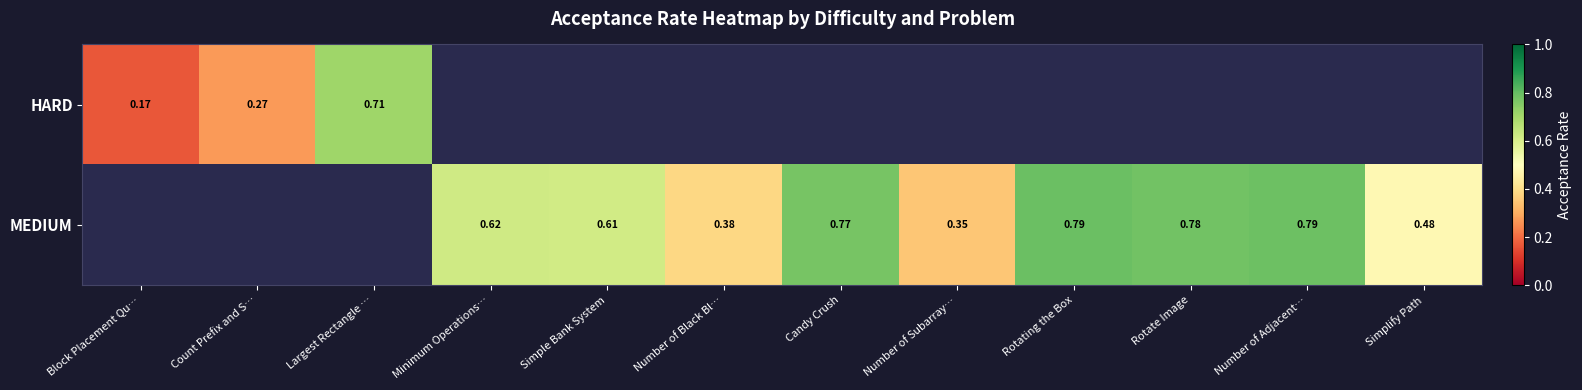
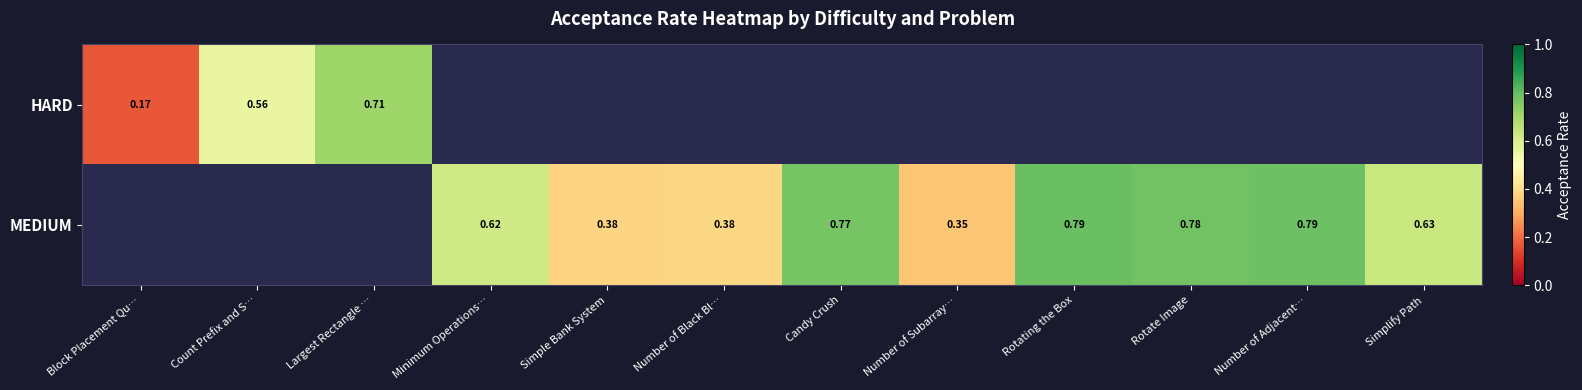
HARD, Count Prefix and S…: 0.27 -> 0.56
MEDIUM, Simple Bank System: 0.61 -> 0.38
MEDIUM, Simplify Path: 0.48 -> 0.63
